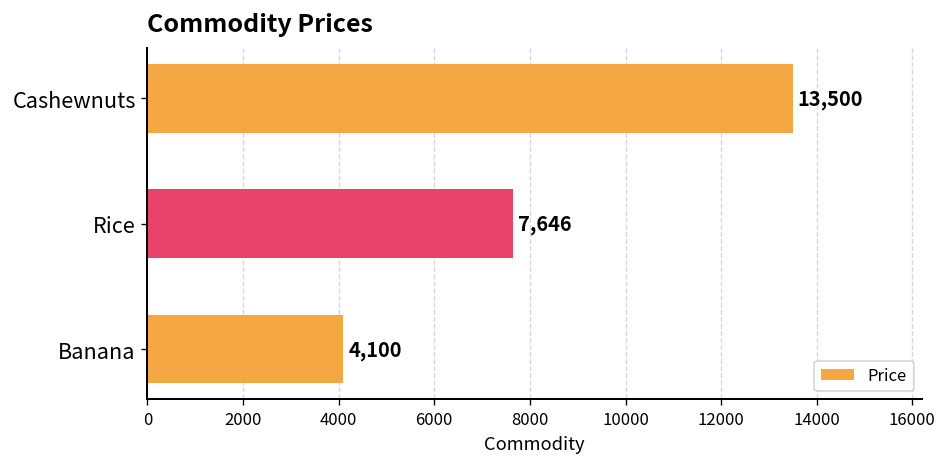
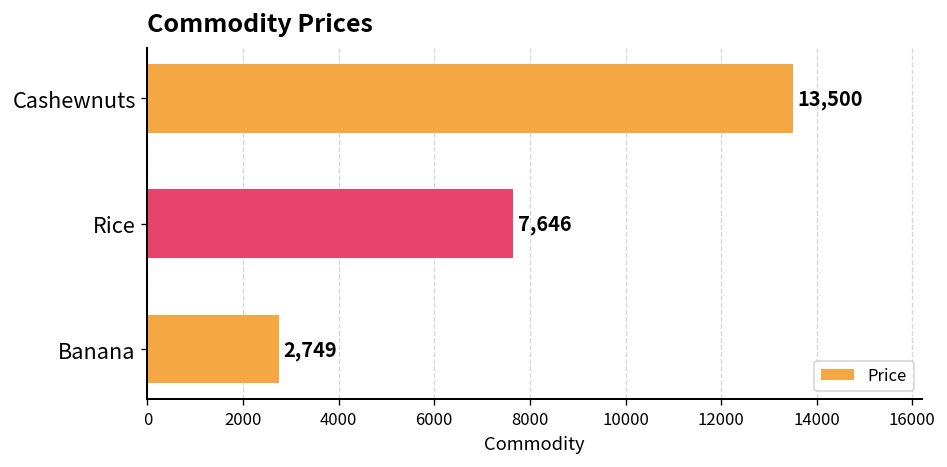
Banana: 4,100 -> 2,749
